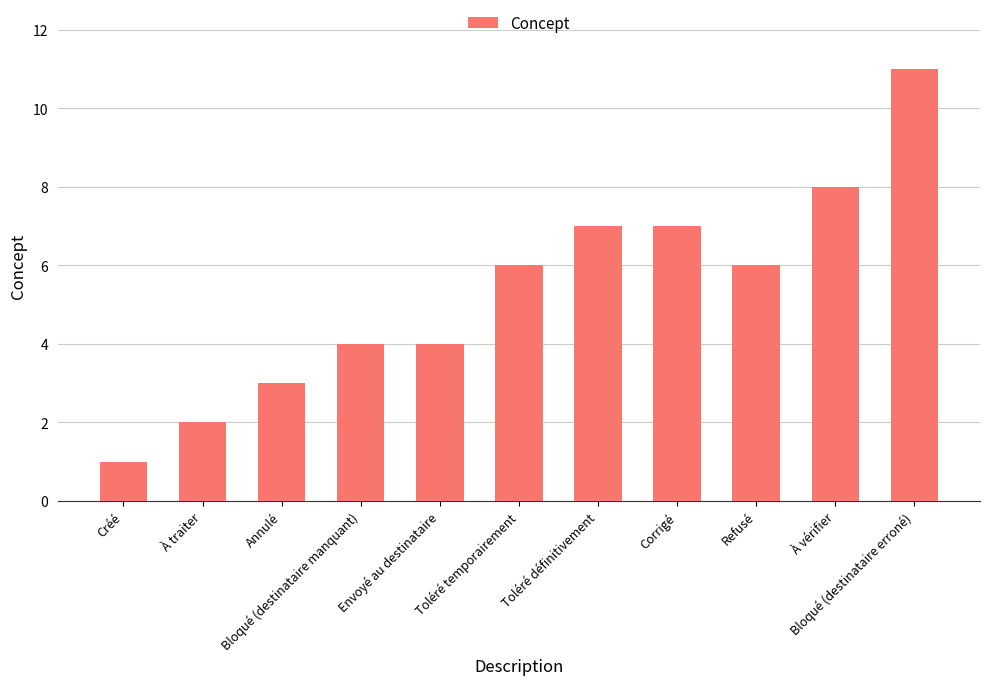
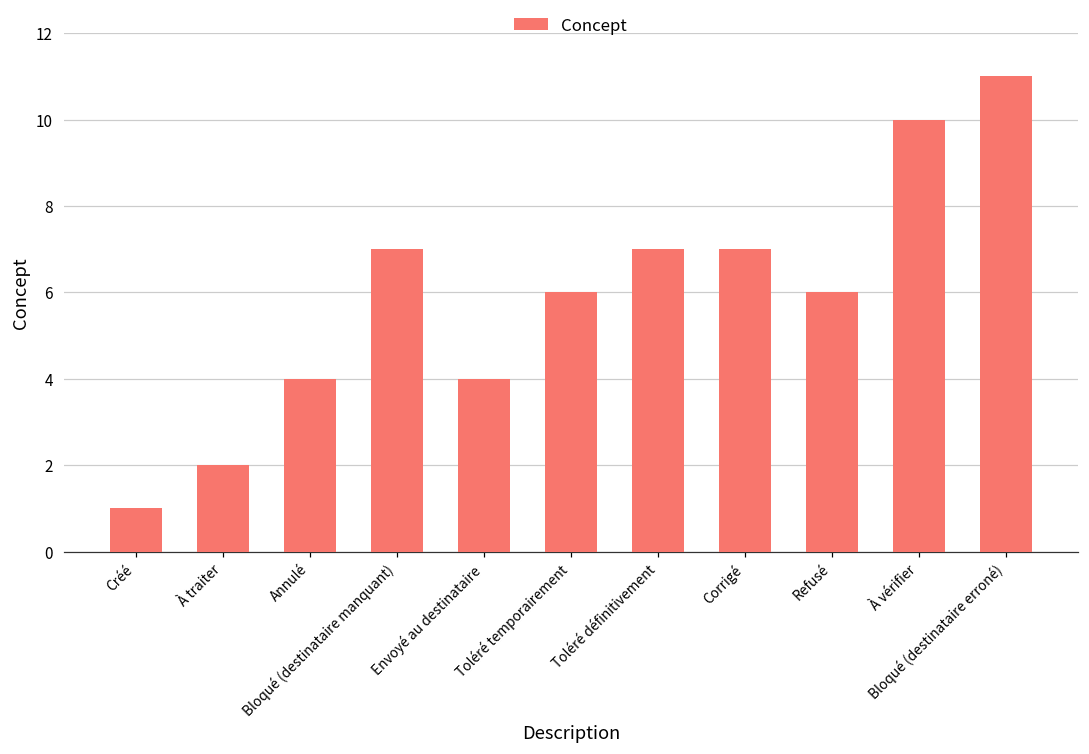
Annulé: 3 -> 4
Bloqué (destinataire manquant): 4 -> 7
À vérifier: 8 -> 10
